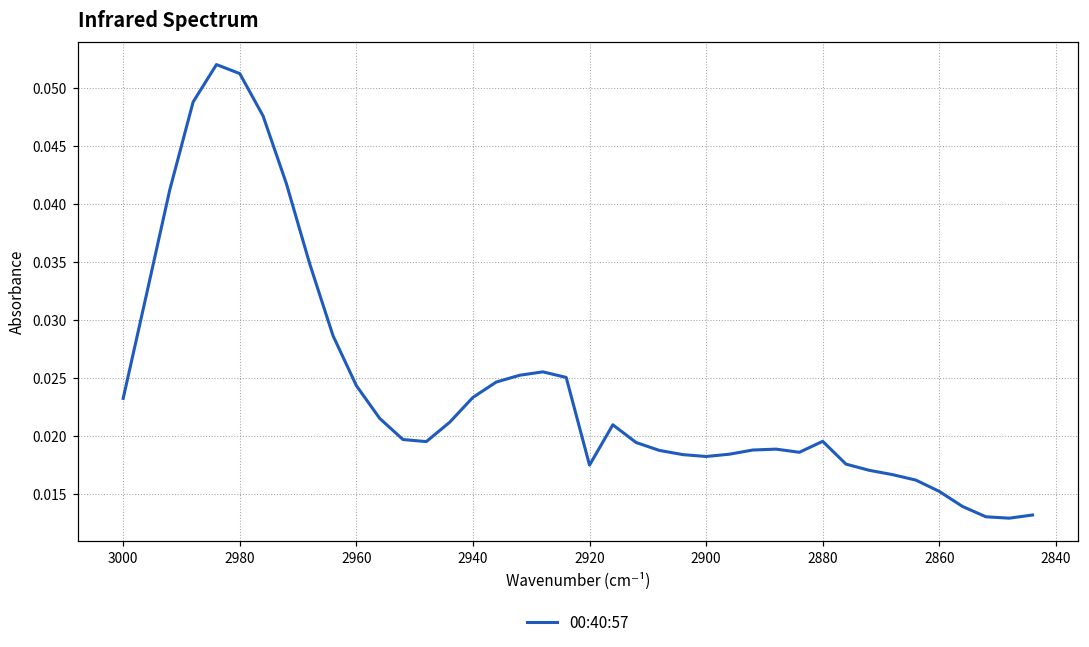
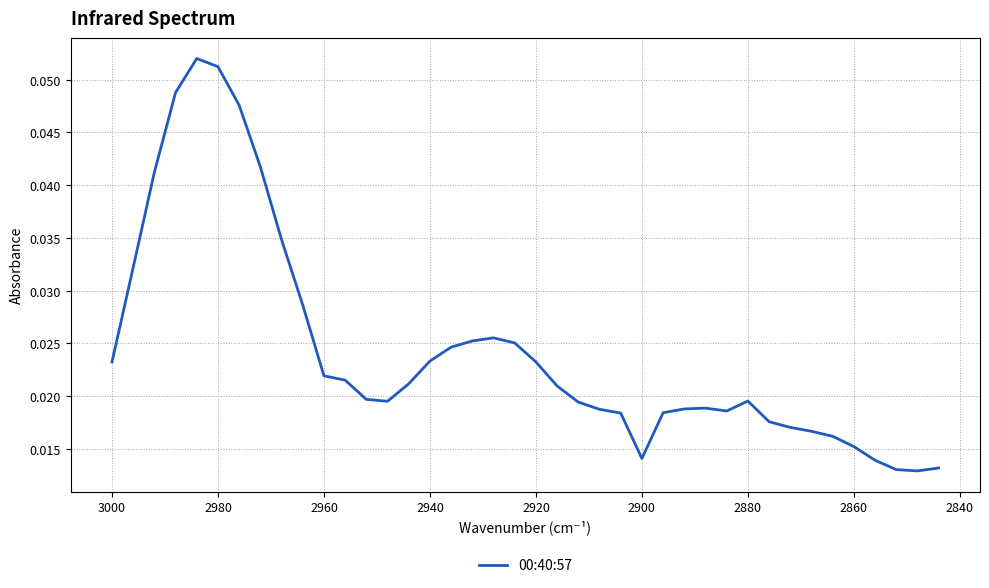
2960: 0.0243 -> 0.0219
2920: 0.0175 -> 0.0232
2900: 0.0182 -> 0.0141
